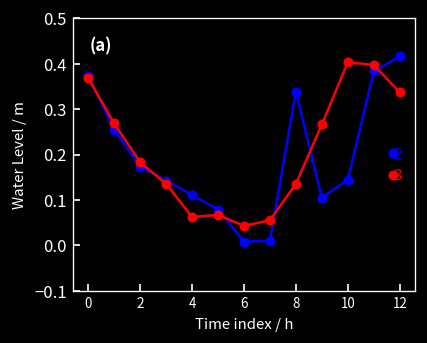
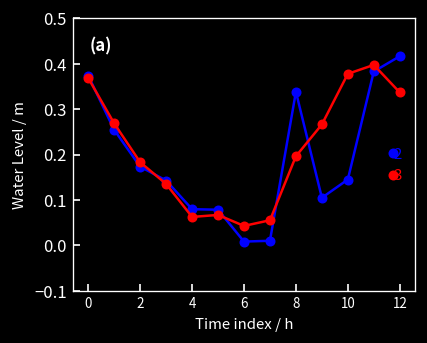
2, 4: 0.11 -> 0.08
3, 8: 0.14 -> 0.20
3, 10: 0.40 -> 0.38
